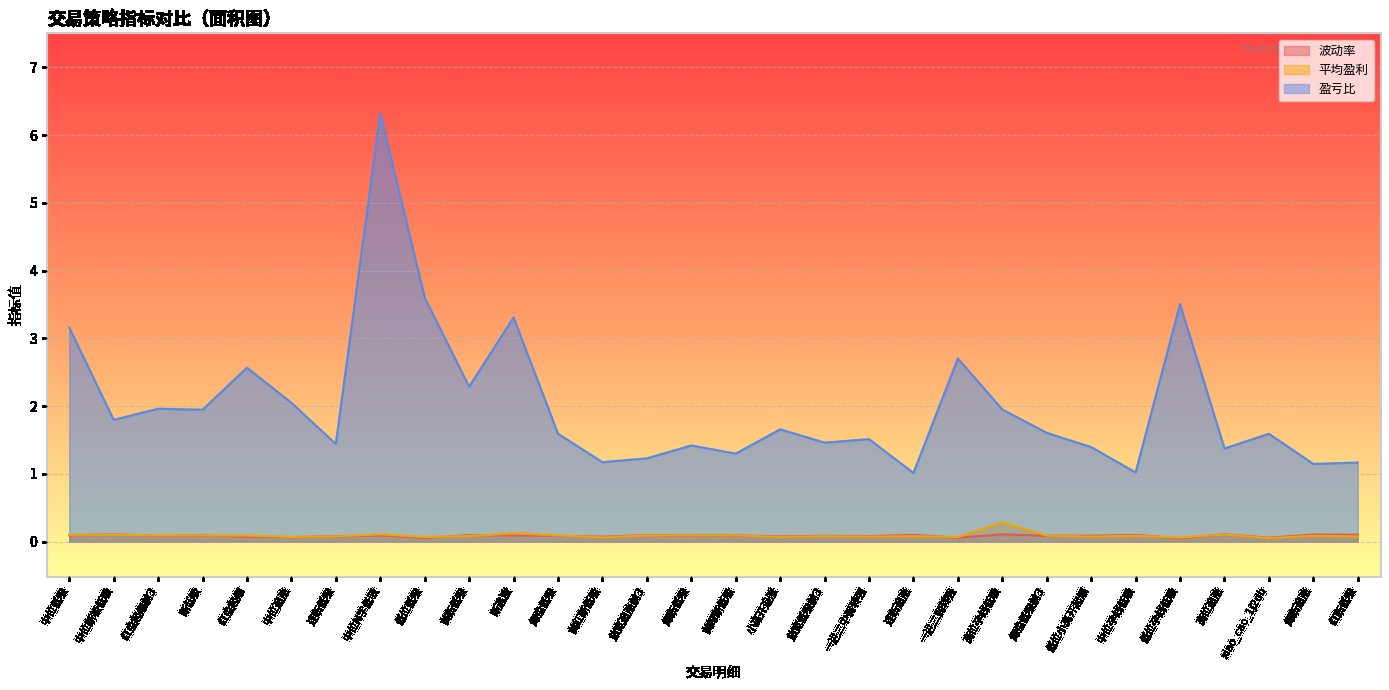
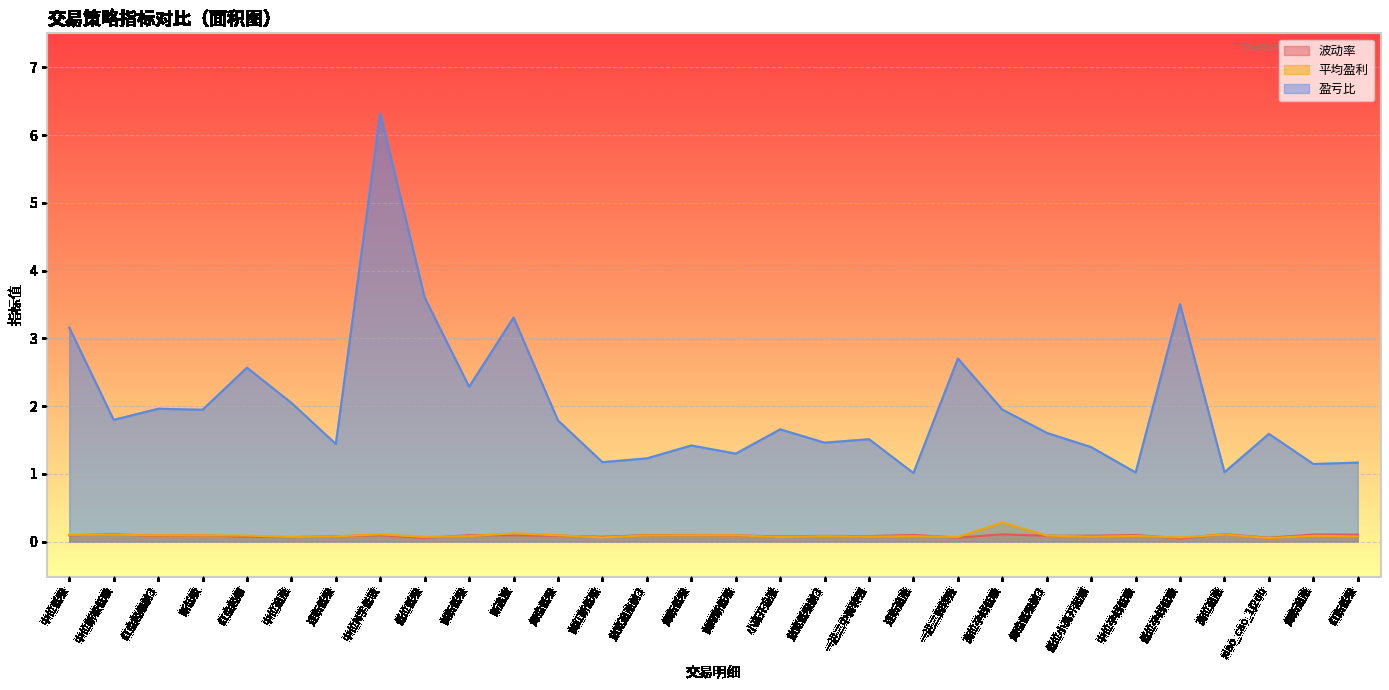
盈亏比, 绿盘低吸: 1.6 -> 1.8
盈亏比, 高位追涨: 1.4 -> 1.0
